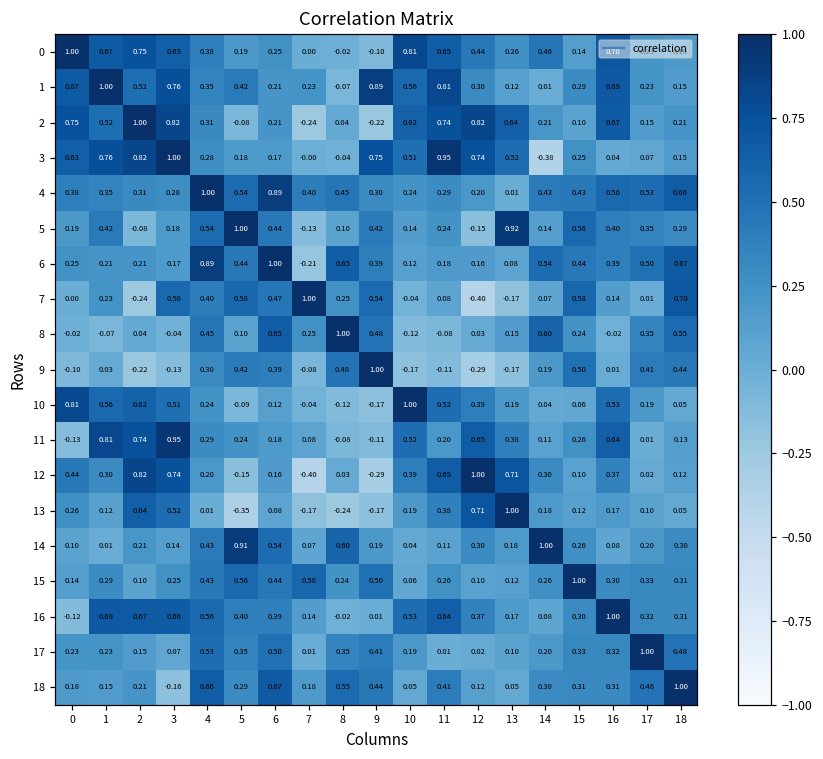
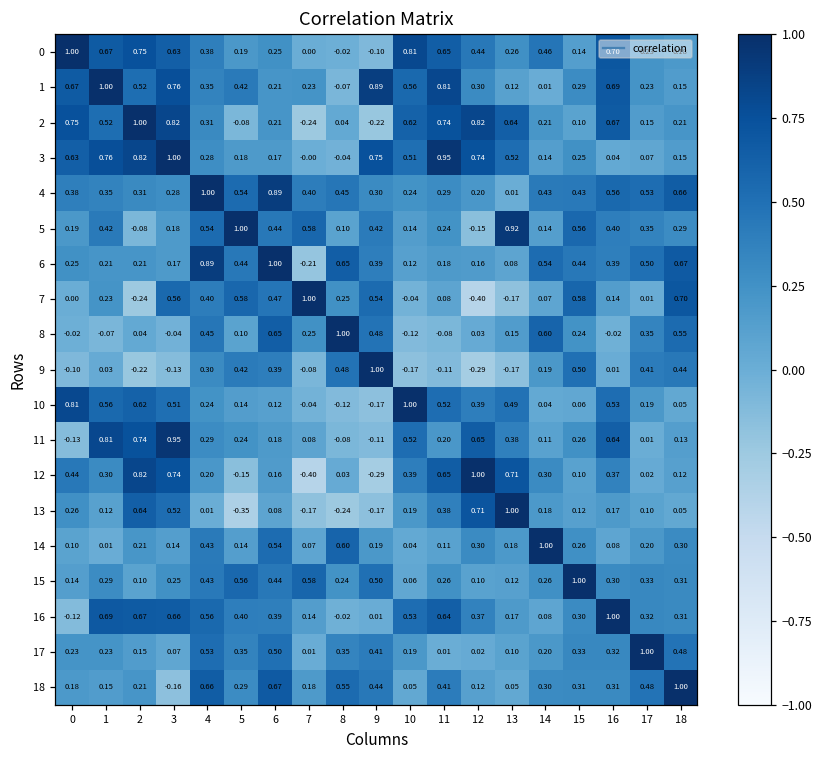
3, 14: -0.38 -> 0.14
5, 7: -0.13 -> 0.58
10, 5: -0.09 -> 0.14
10, 13: 0.19 -> 0.49
14, 5: 0.91 -> 0.14
